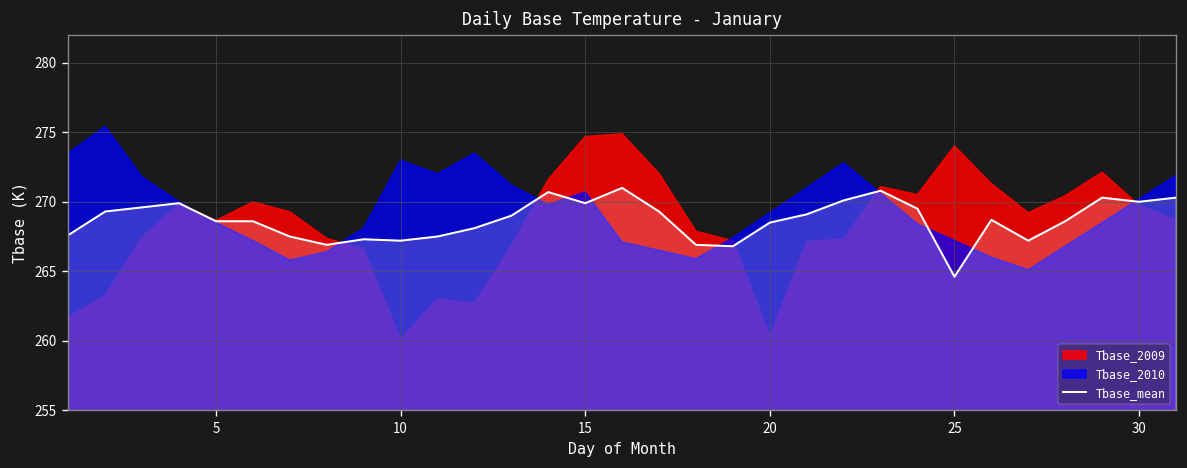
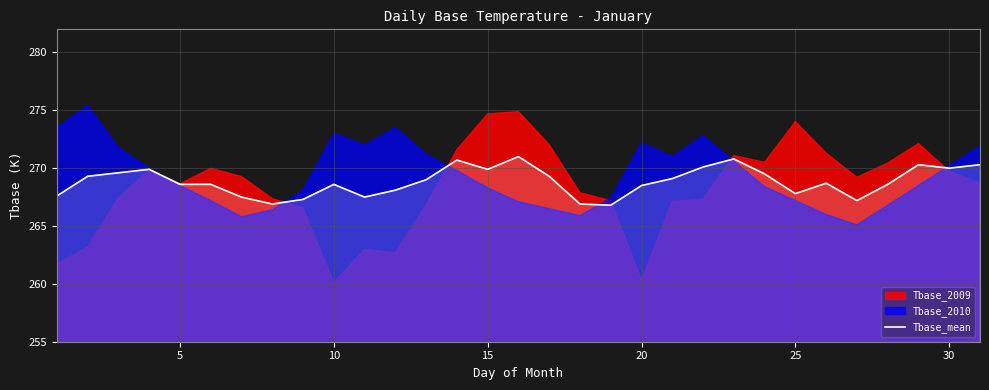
Tbase_mean, 10: 267.2 -> 268.6
Tbase_2010, 15: 270.7 -> 268.3
Tbase_2010, 20: 269.2 -> 272.2
Tbase_mean, 25: 264.6 -> 267.8
